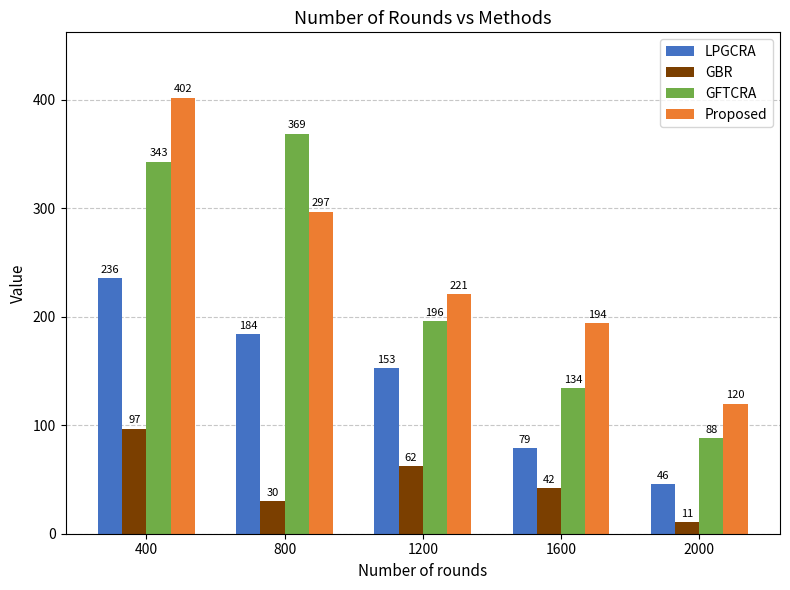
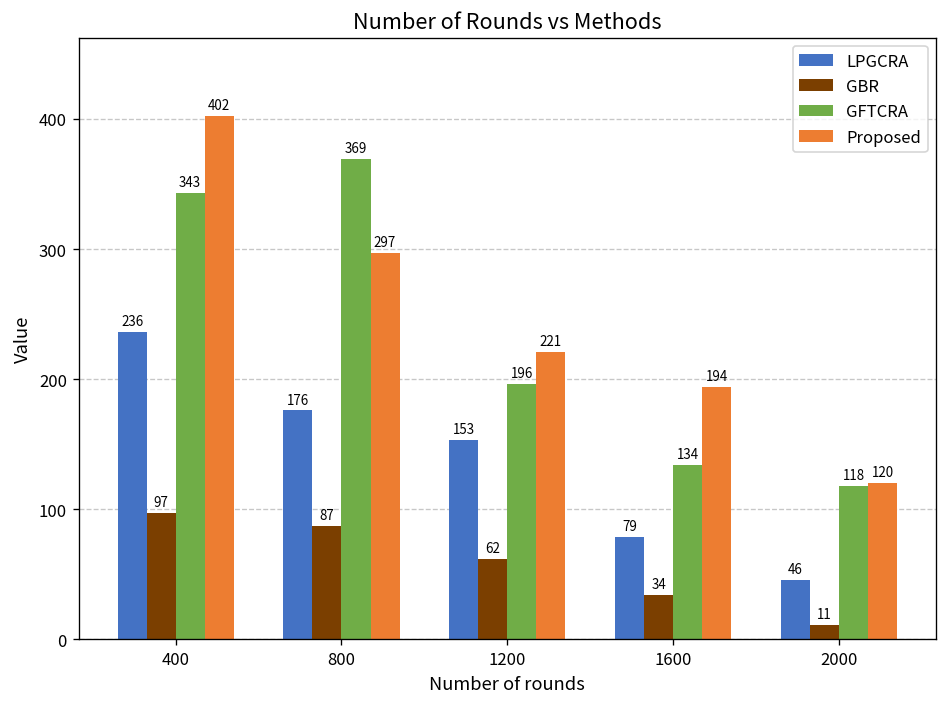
LPGCRA, 800: 184 -> 176
GBR, 800: 30 -> 87
GBR, 1600: 42 -> 34
GFTCRA, 2000: 88 -> 118
